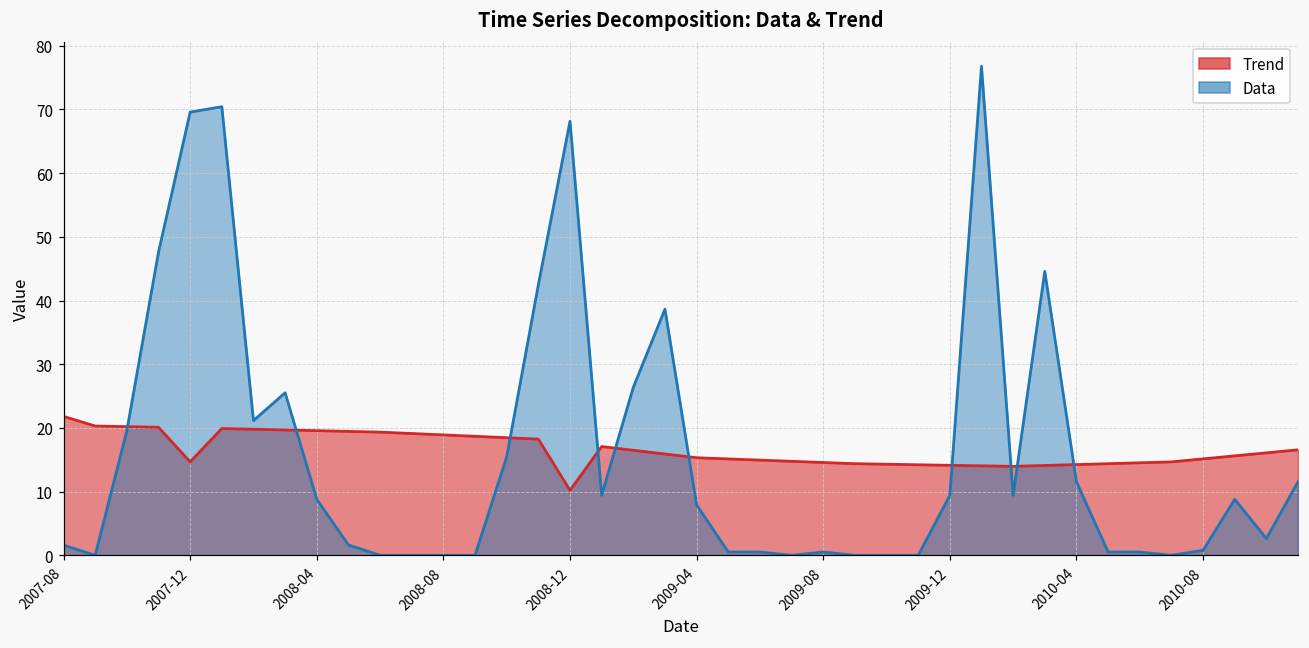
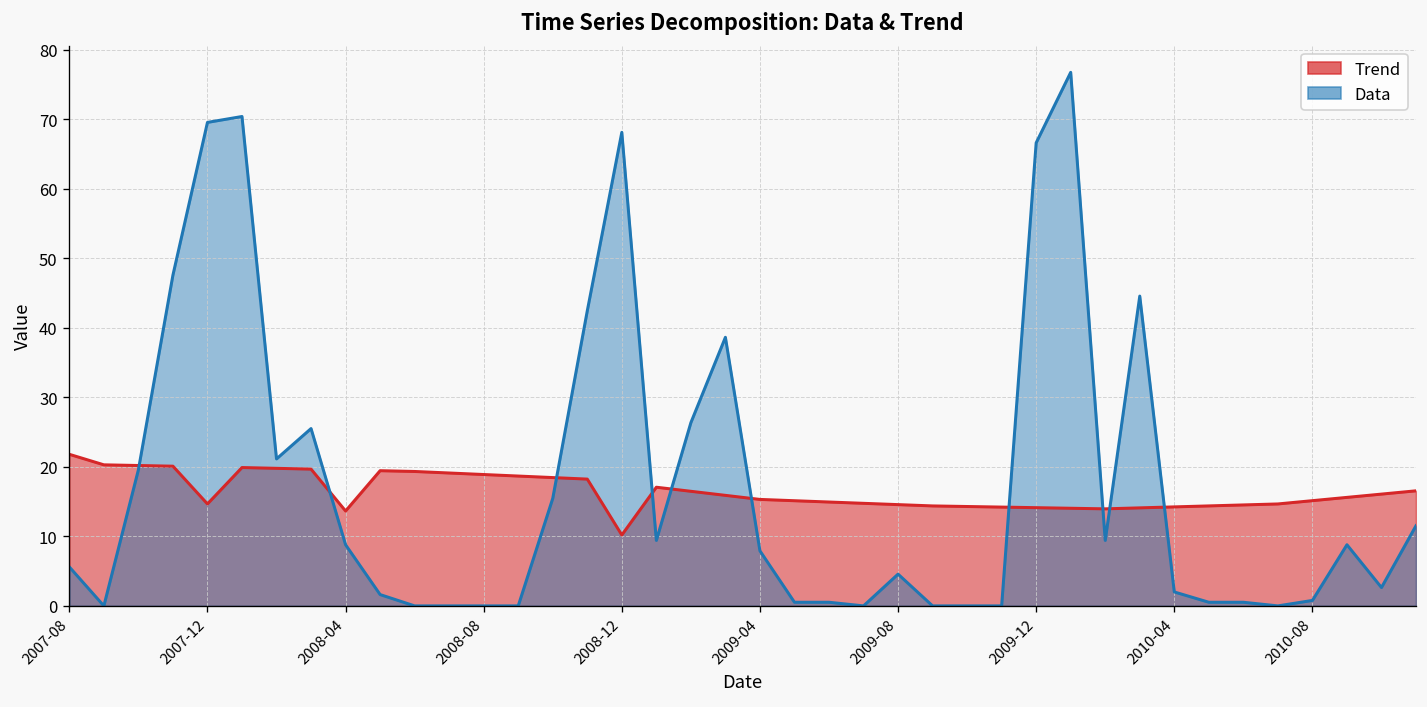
Data, 2007-08: 2 -> 6
Trend, 2008-04: 20 -> 14
Data, 2009-08: 1 -> 5
Data, 2009-12: 9 -> 67
Data, 2010-04: 12 -> 2
